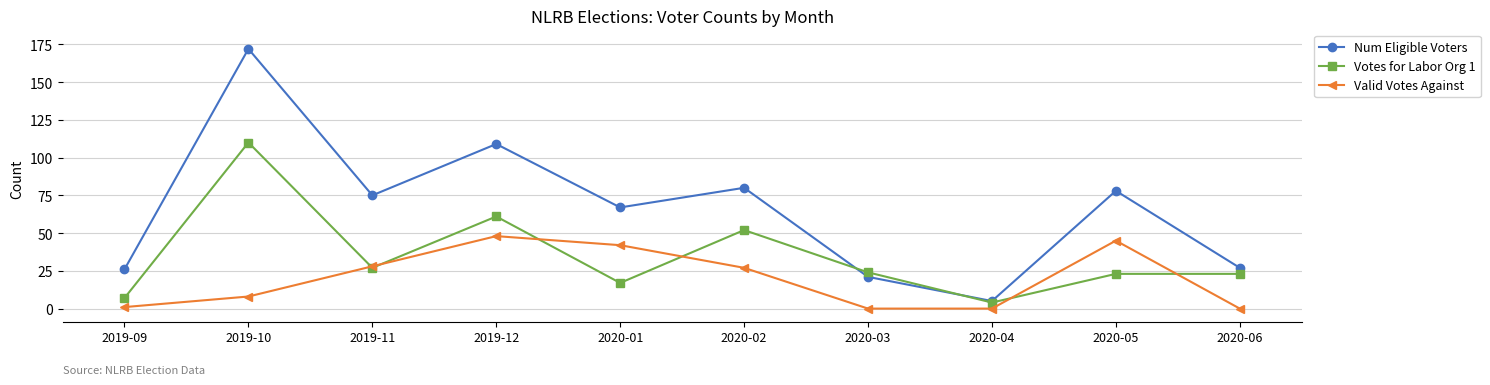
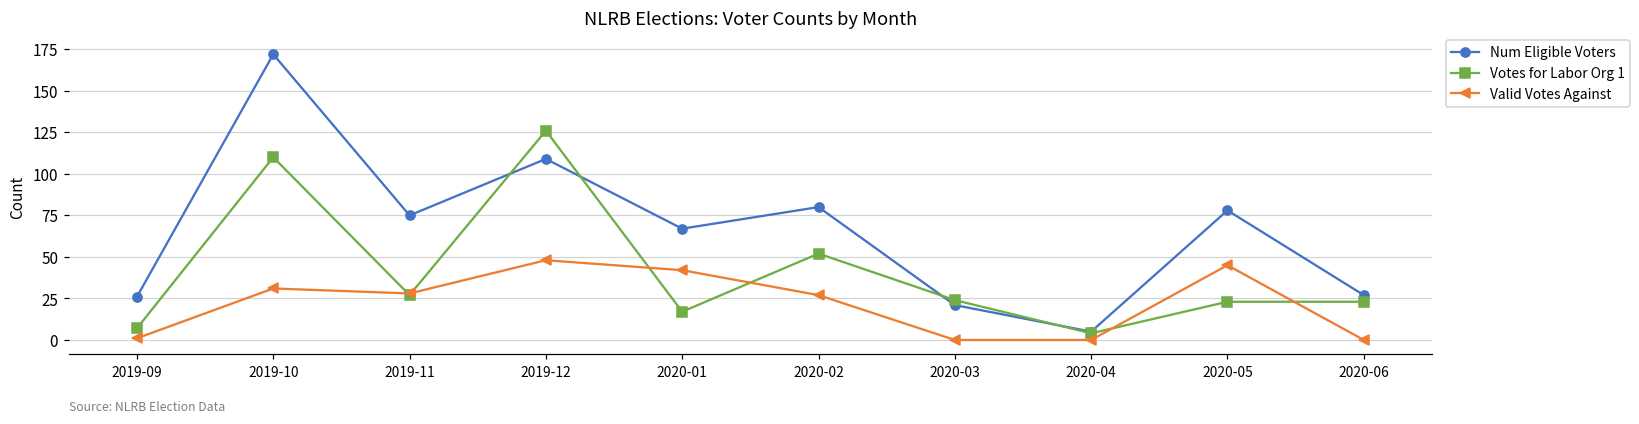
Valid Votes Against, 2019-10: 8 -> 31
Votes for Labor Org 1, 2019-12: 61 -> 126
